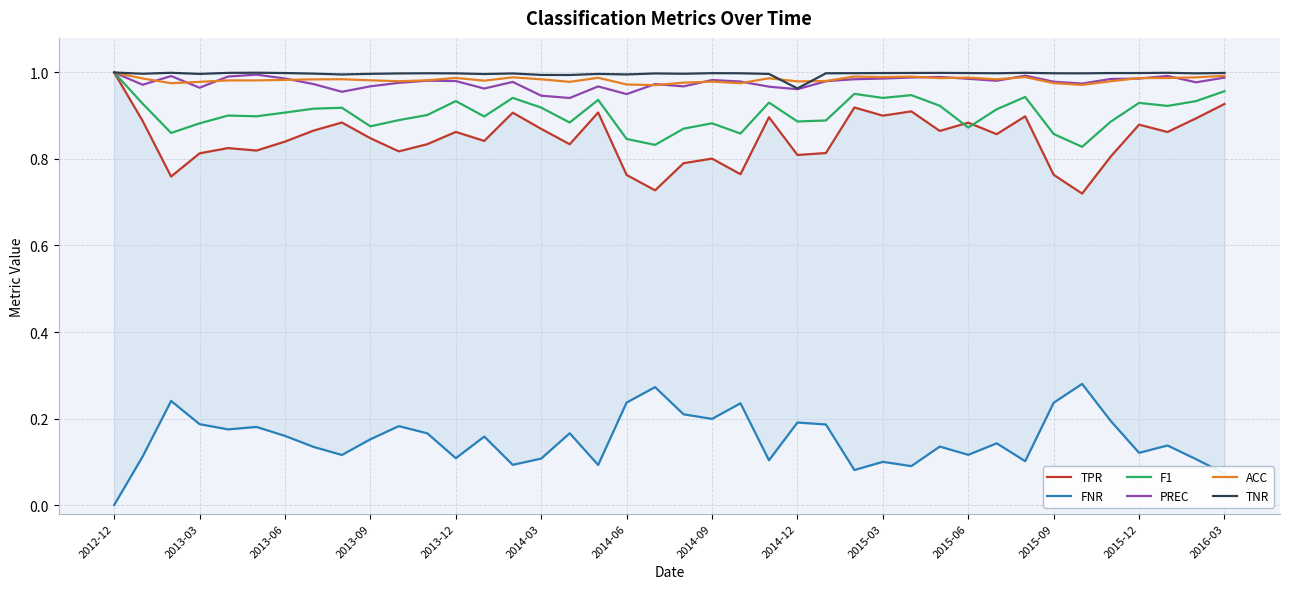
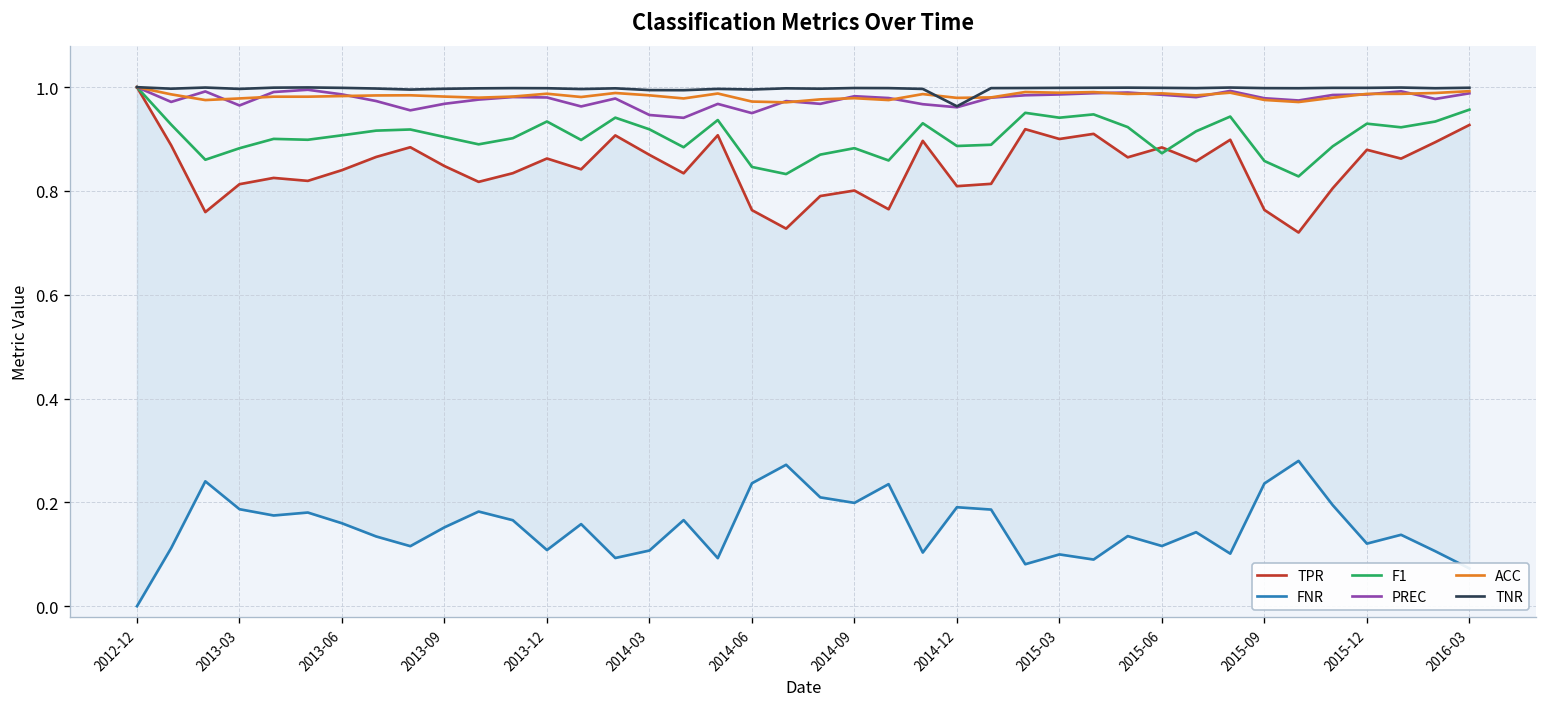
F1, 2013-09: 0.88 -> 0.90
